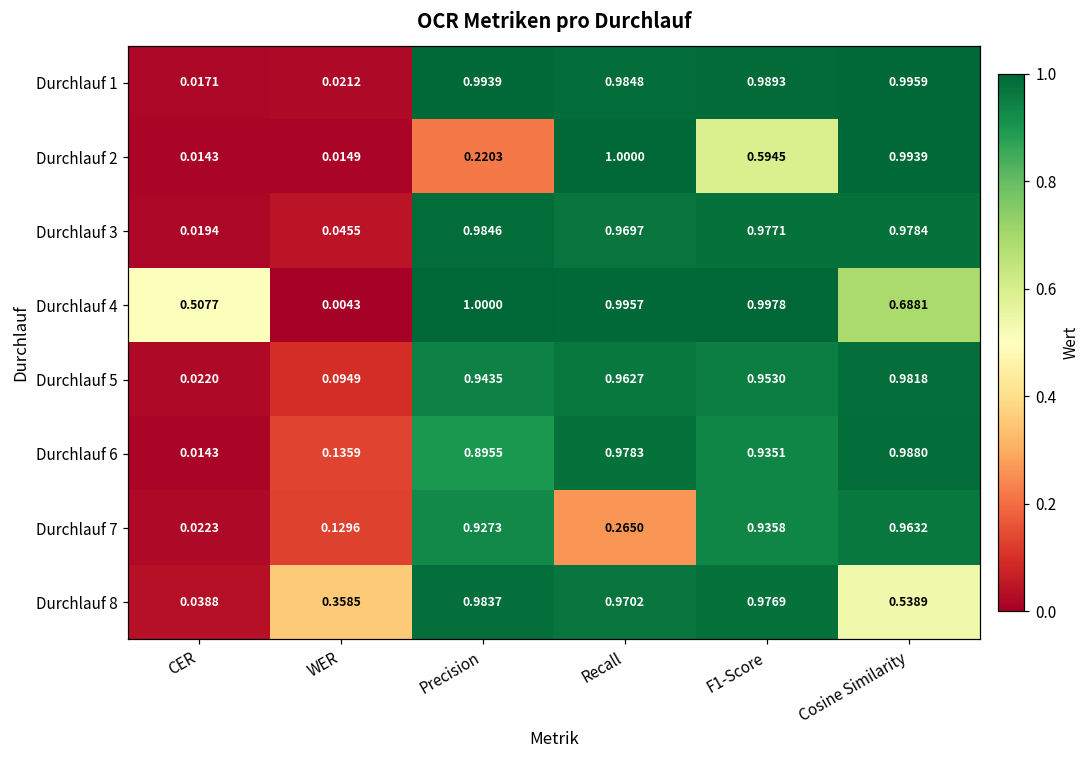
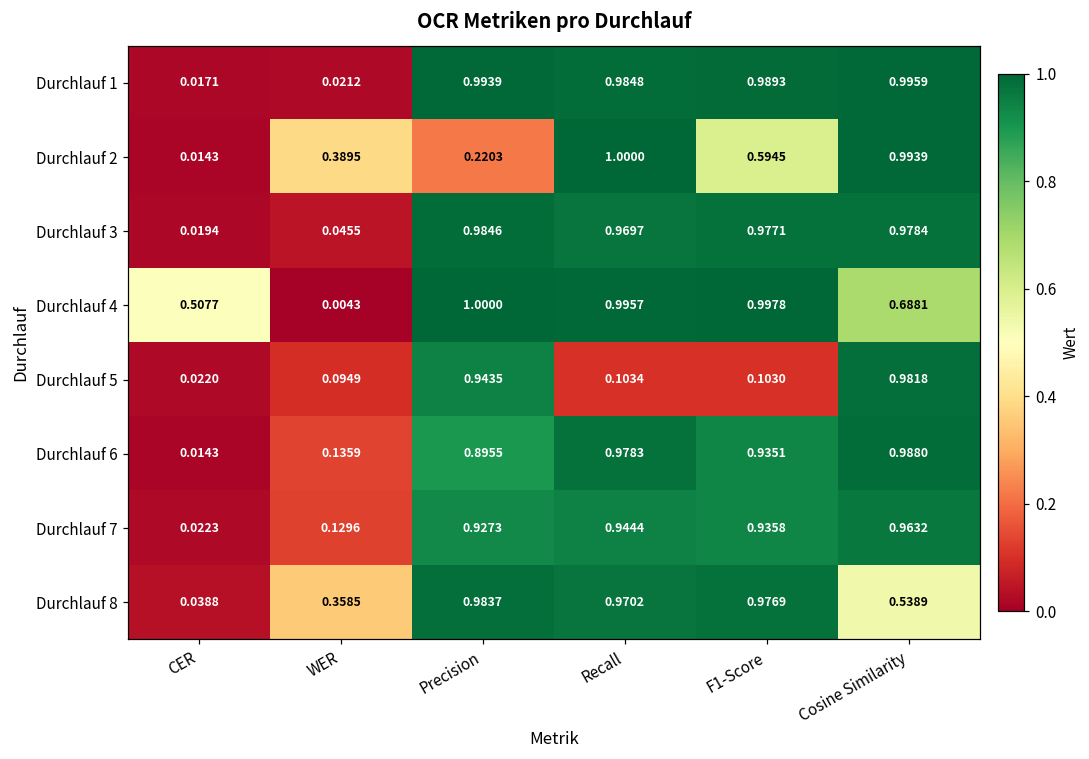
Durchlauf 2, WER: 0.0149 -> 0.3895
Durchlauf 5, Recall: 0.9627 -> 0.1034
Durchlauf 5, F1-Score: 0.9530 -> 0.1030
Durchlauf 7, Recall: 0.2650 -> 0.9444
